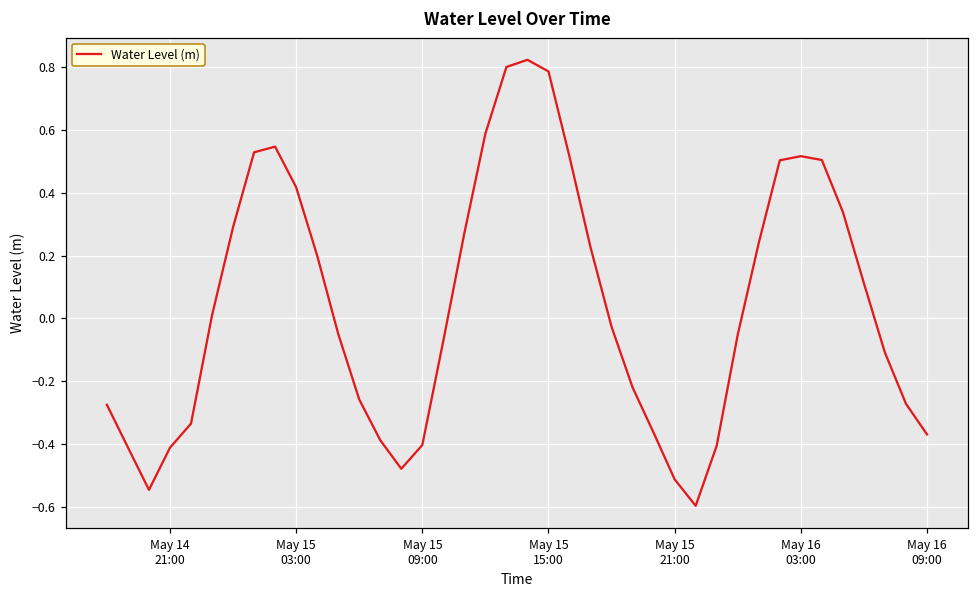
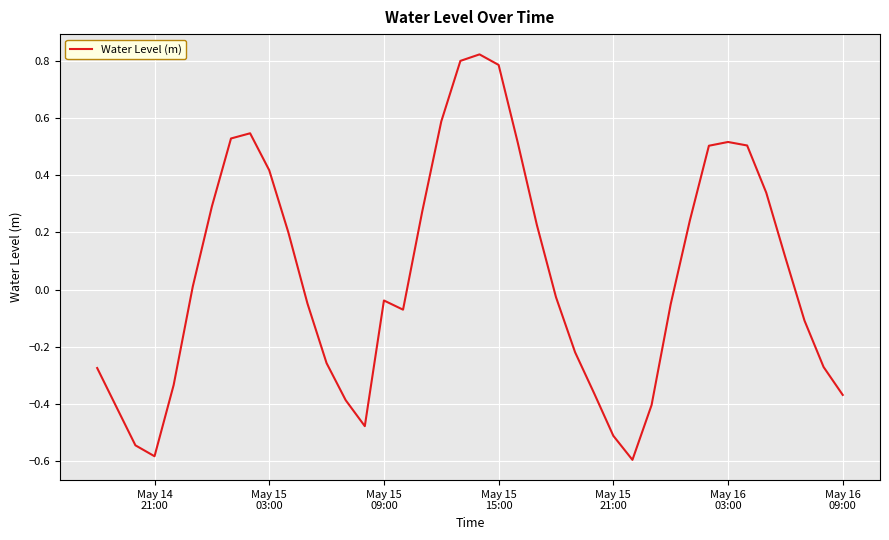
May 14 21:00: -0.41 -> -0.58
May 15 09:00: -0.40 -> -0.04
